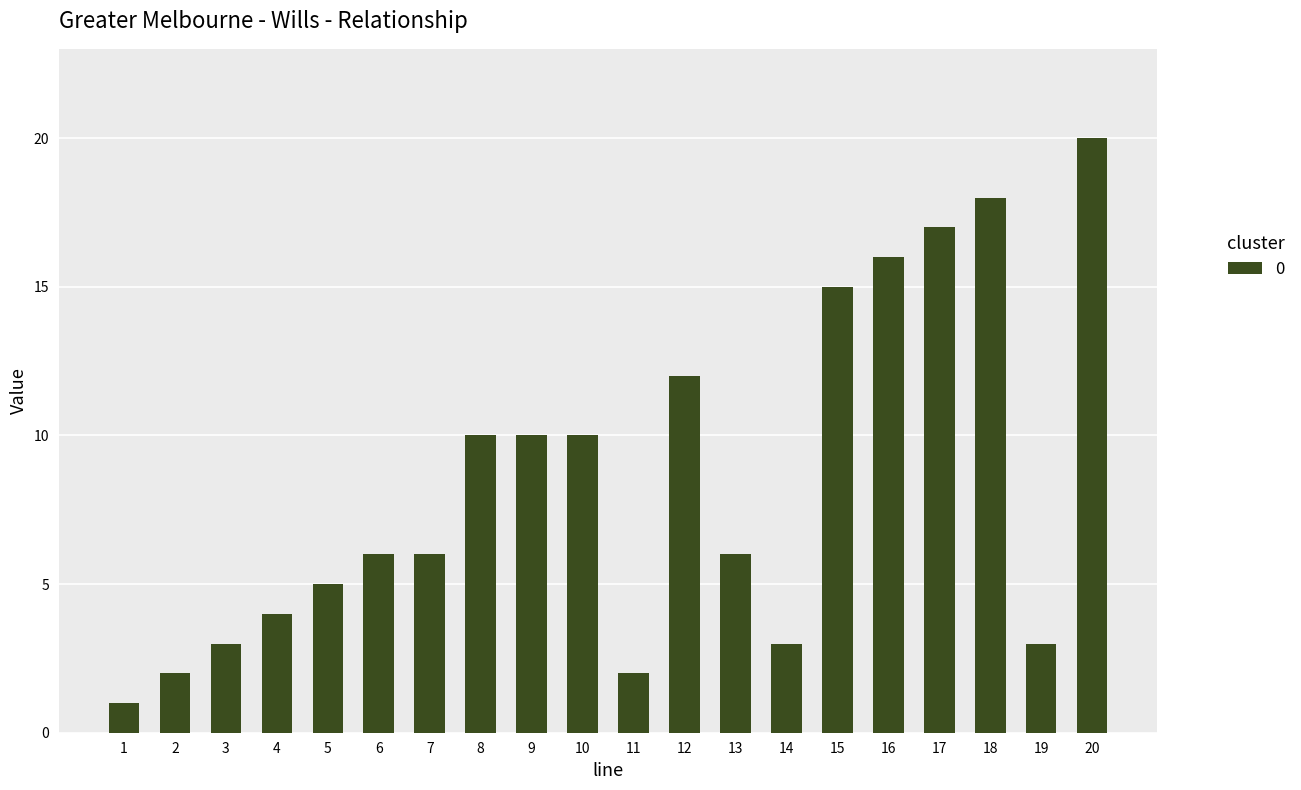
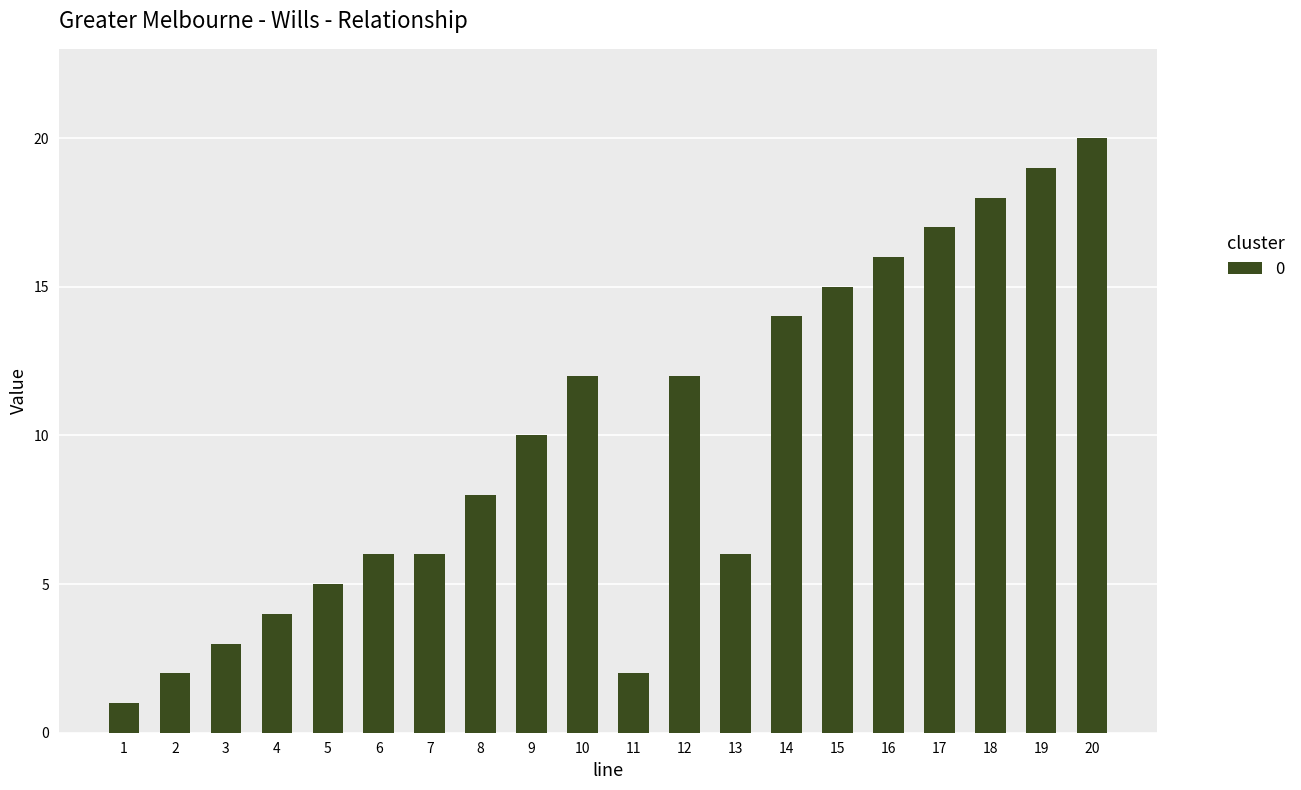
8: 10 -> 8
10: 10 -> 12
14: 3 -> 14
19: 3 -> 19
